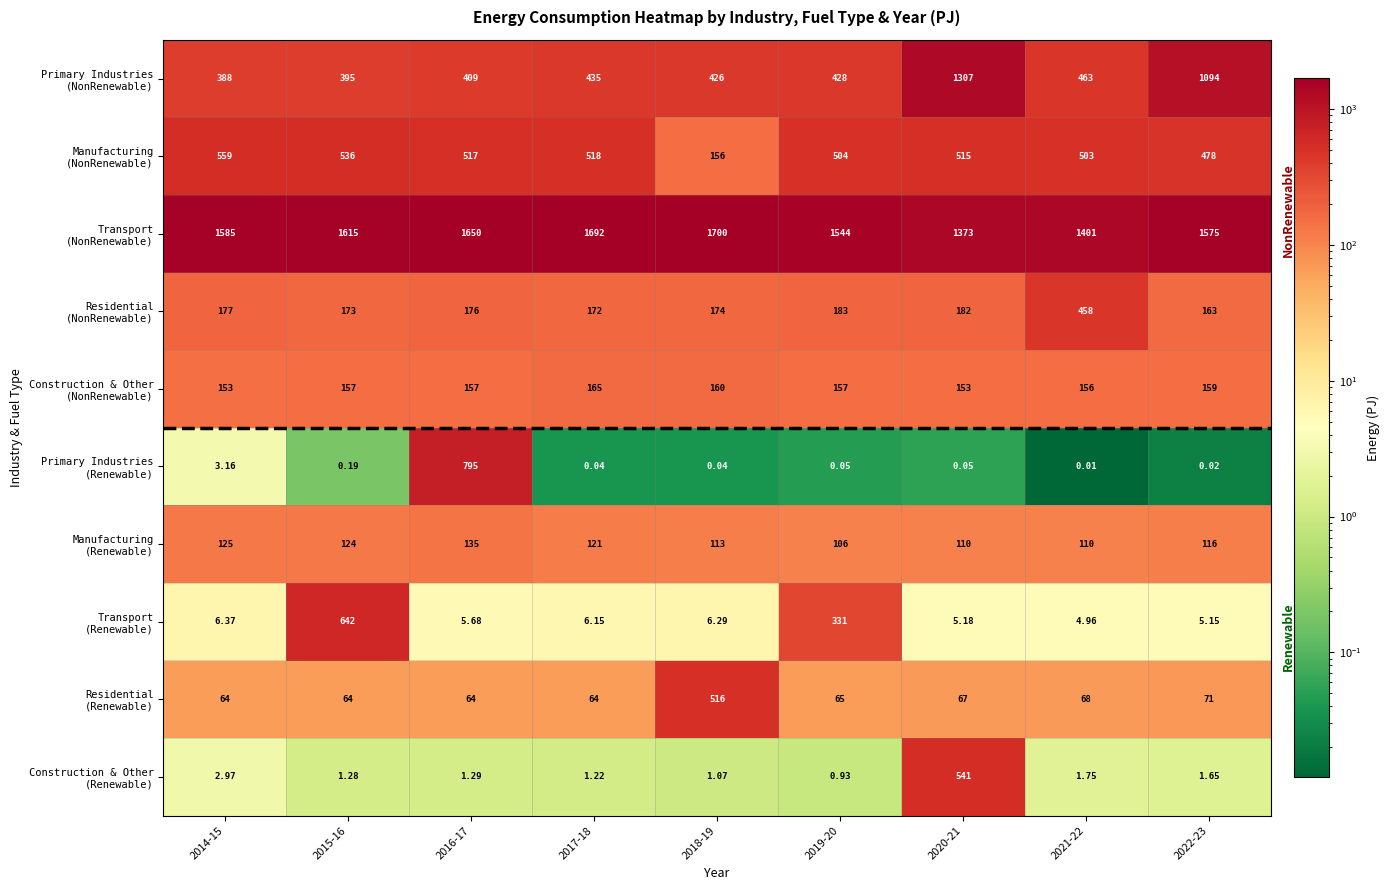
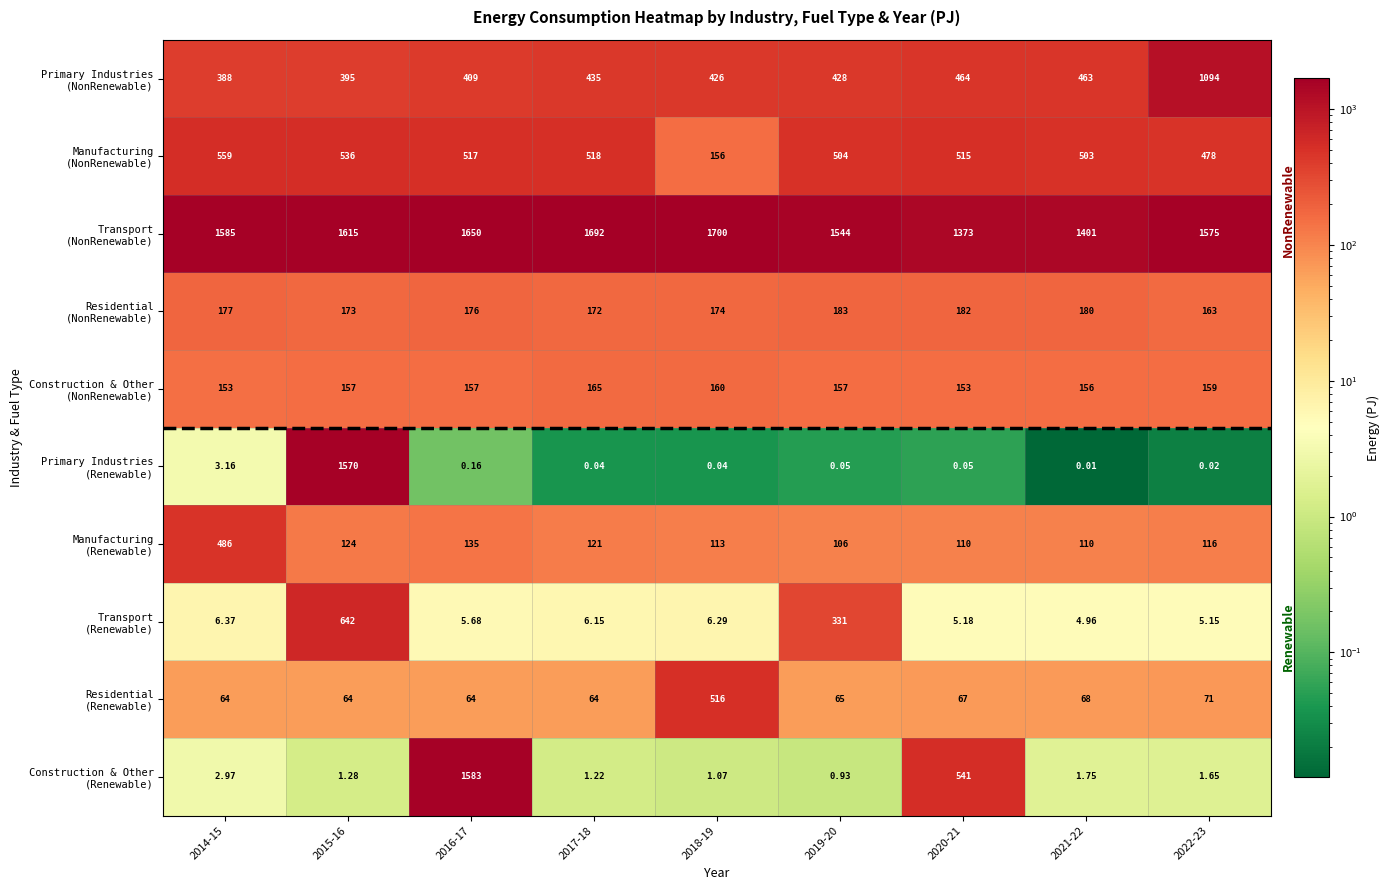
Primary Industries (NonRenewable), 2020-21: 1307 -> 464
Residential (NonRenewable), 2021-22: 458 -> 180
Primary Industries (Renewable), 2015-16: 0.19 -> 1570
Primary Industries (Renewable), 2016-17: 795 -> 0.16
Manufacturing (Renewable), 2014-15: 125 -> 486
Construction & Other (Renewable), 2016-17: 1.29 -> 1583
